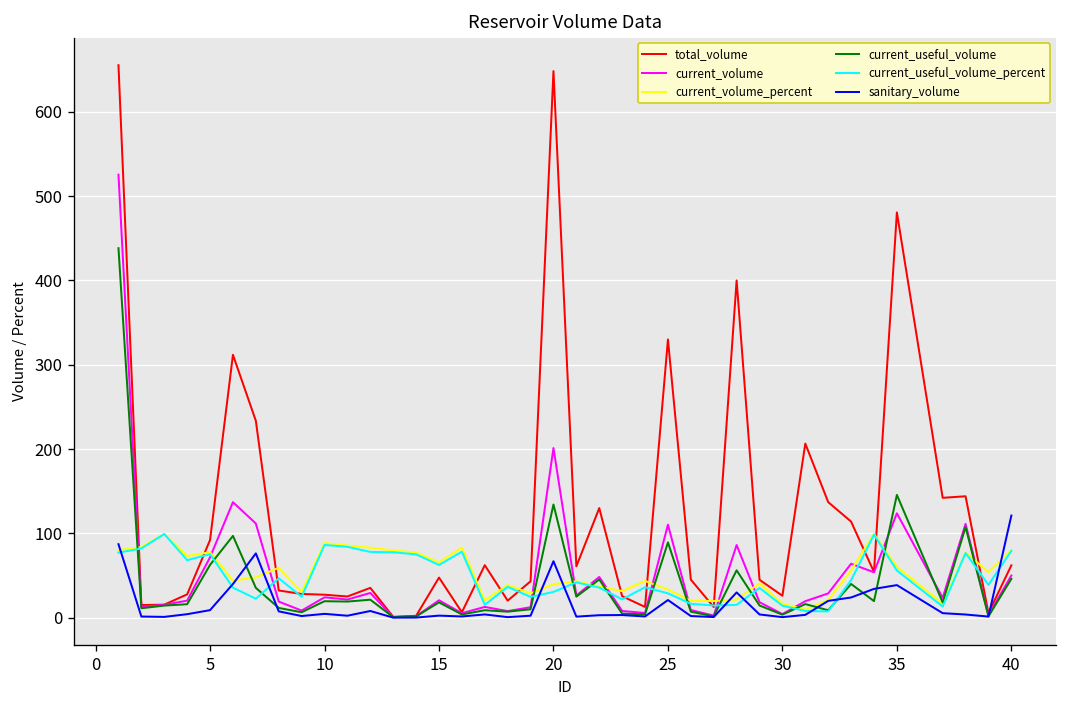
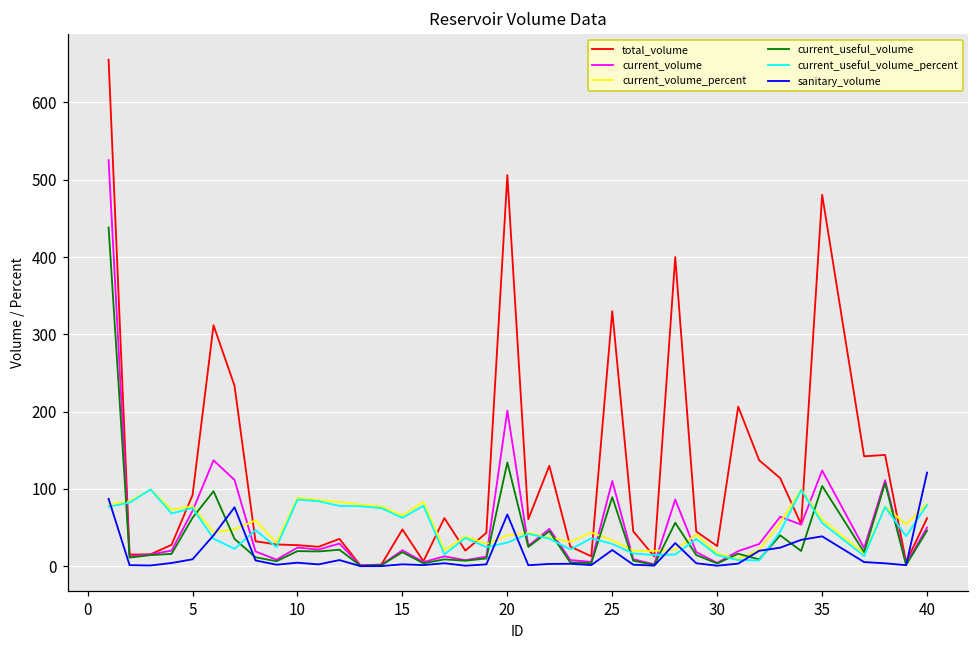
total_volume, 20: 650 -> 510
current_useful_volume, 35: 150 -> 100
